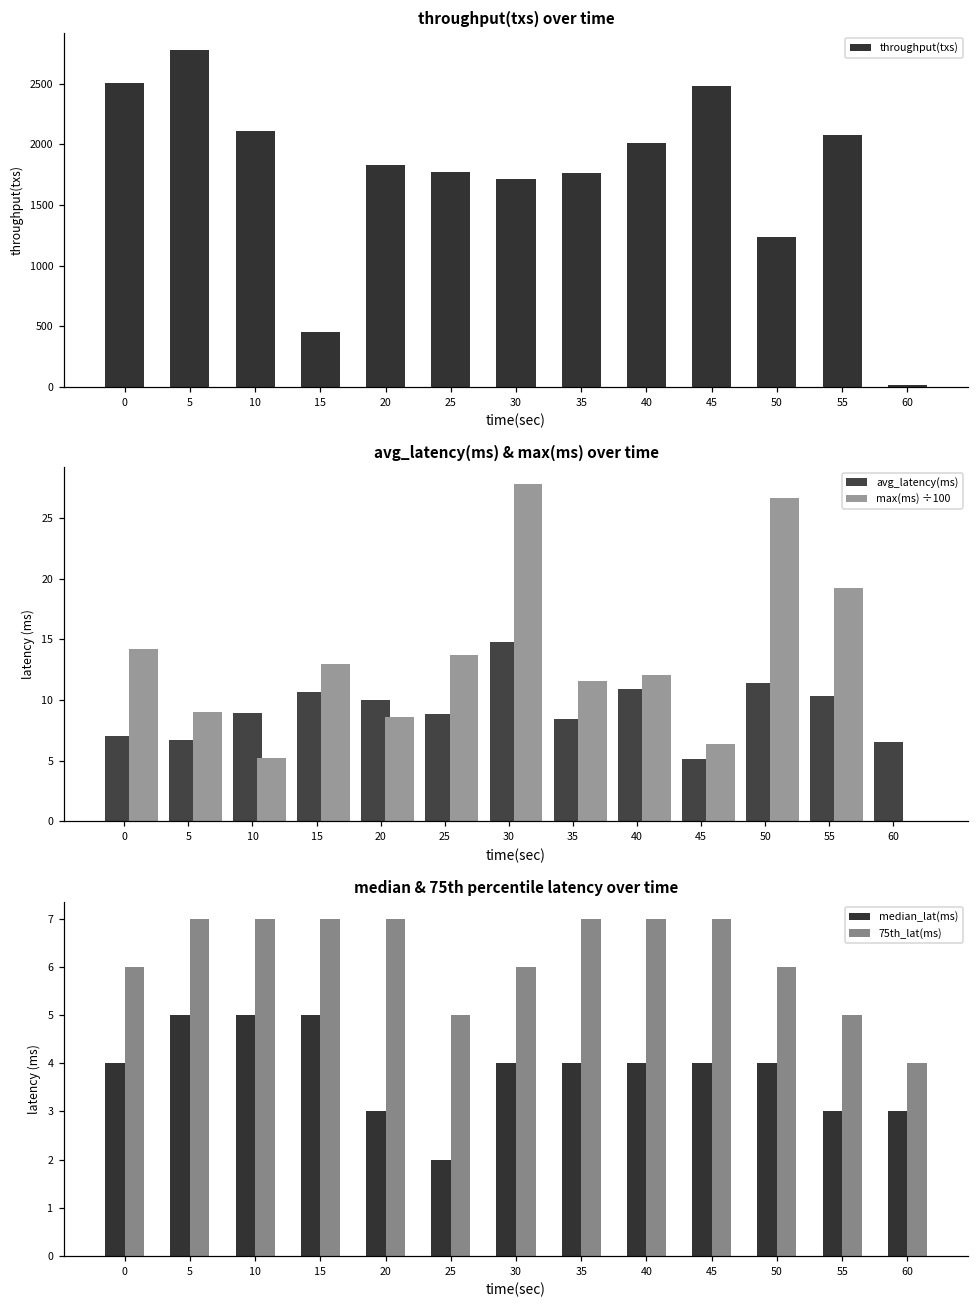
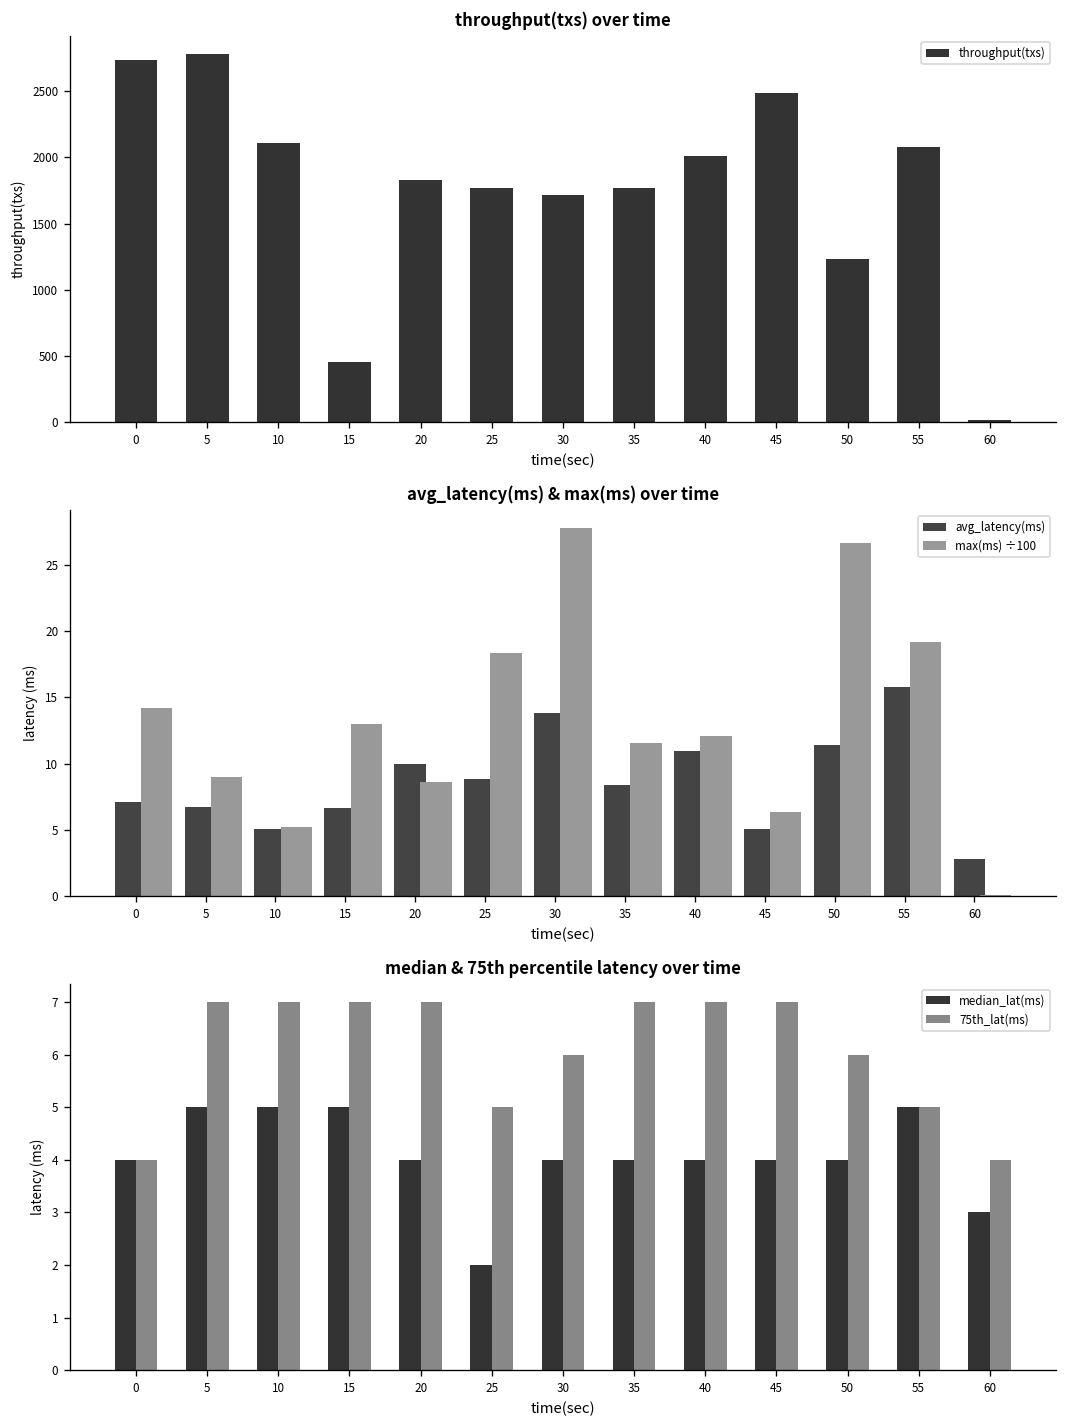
throughput(txs) over time, 0: 2510 -> 2740
avg_latency(ms) & max(ms) over time, avg_latency(ms), 10: 8.9 -> 5.1
avg_latency(ms) & max(ms) over time, avg_latency(ms), 15: 10.7 -> 6.7
avg_latency(ms) & max(ms) over time, max(ms) ÷100, 25: 13.7 -> 18.4
avg_latency(ms) & max(ms) over time, avg_latency(ms), 30: 14.8 -> 13.9
avg_latency(ms) & max(ms) over time, avg_latency(ms), 55: 10.3 -> 15.8
avg_latency(ms) & max(ms) over time, avg_latency(ms), 60: 6.6 -> 2.8
median & 75th percentile latency over time, 75th_lat(ms), 0: 6 -> 4
median & 75th percentile latency over time, median_lat(ms), 20: 3 -> 4
median & 75th percentile latency over time, median_lat(ms), 55: 3 -> 5
